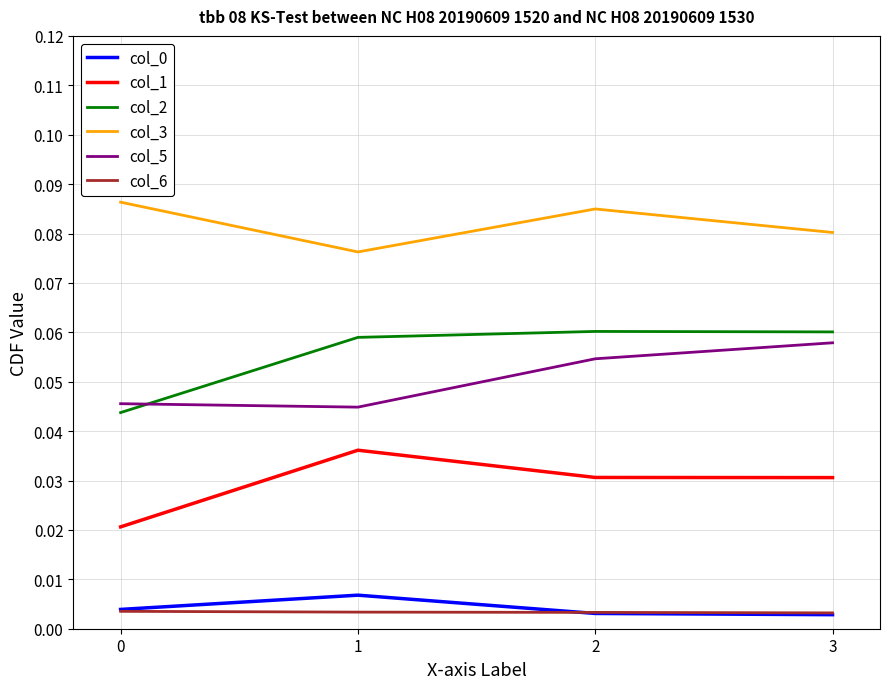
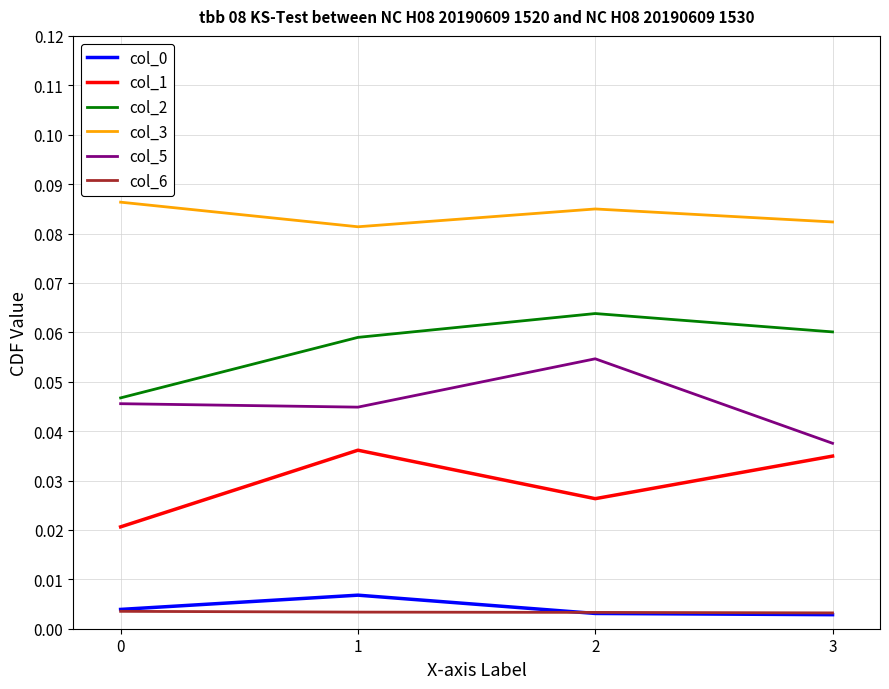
col_2, 0: 0.044 -> 0.047
col_3, 1: 0.076 -> 0.081
col_1, 2: 0.031 -> 0.026
col_2, 2: 0.060 -> 0.064
col_1, 3: 0.031 -> 0.035
col_3, 3: 0.080 -> 0.082
col_5, 3: 0.058 -> 0.038
